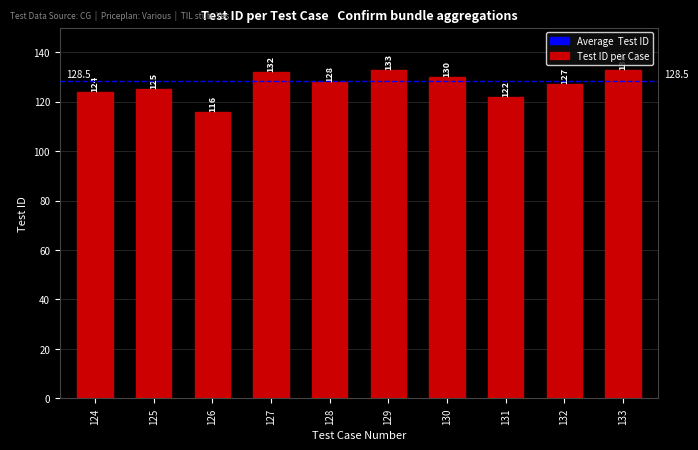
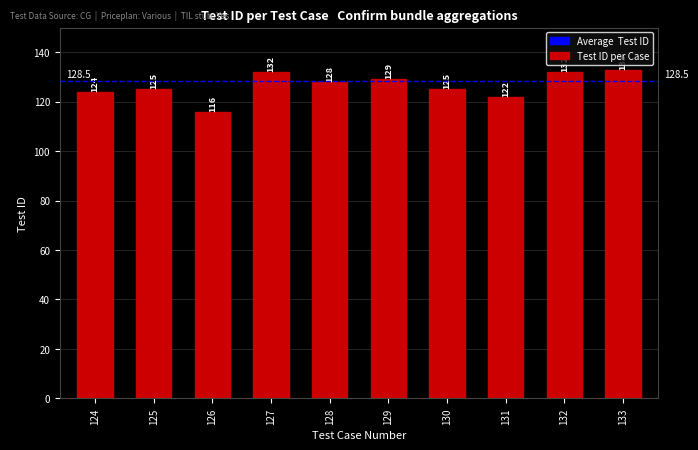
129: 133 -> 129
130: 130 -> 125
132: 127 -> 132
